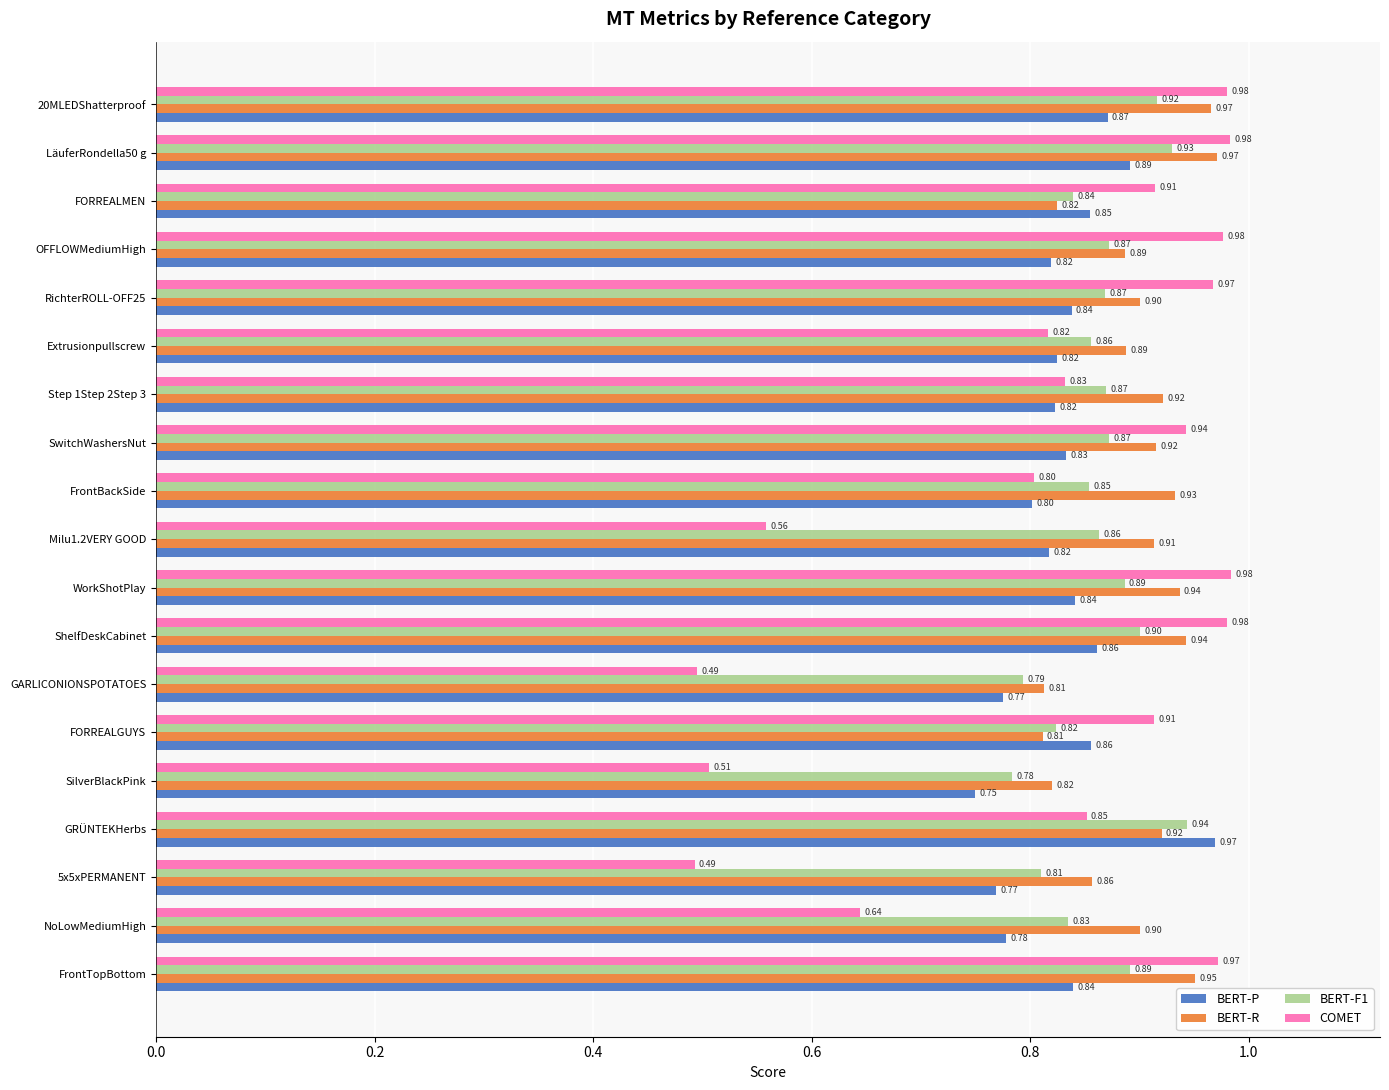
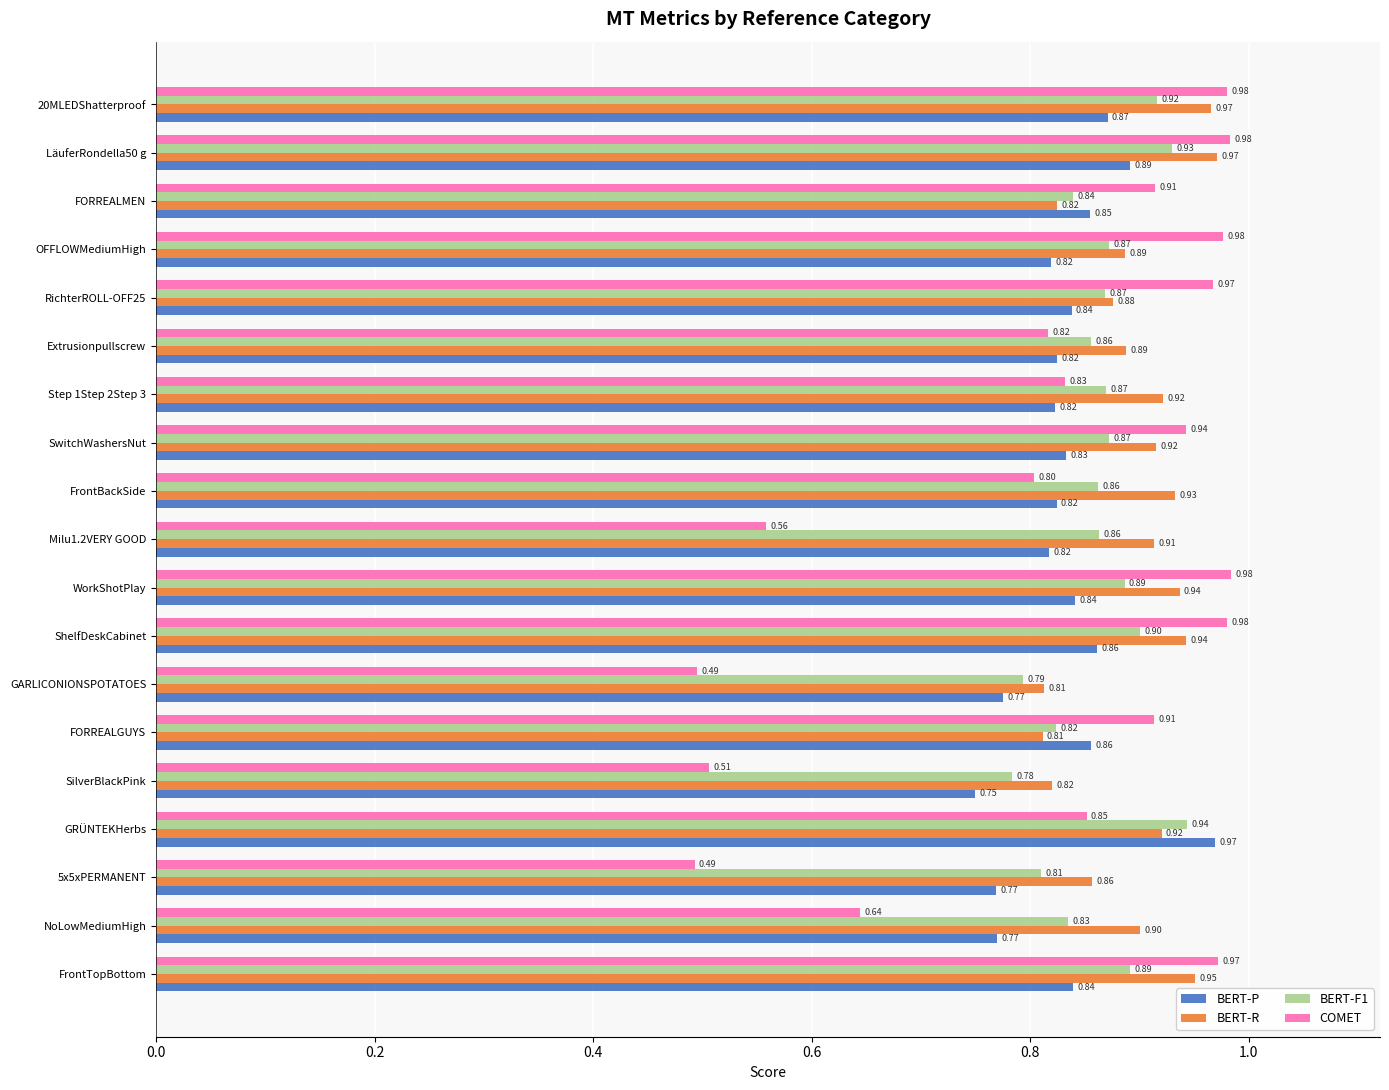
BERT-R, RichterROLL-OFF25: 0.90 -> 0.88
BERT-F1, FrontBackSide: 0.85 -> 0.86
BERT-P, FrontBackSide: 0.80 -> 0.82
BERT-P, NoLowMediumHigh: 0.78 -> 0.77
